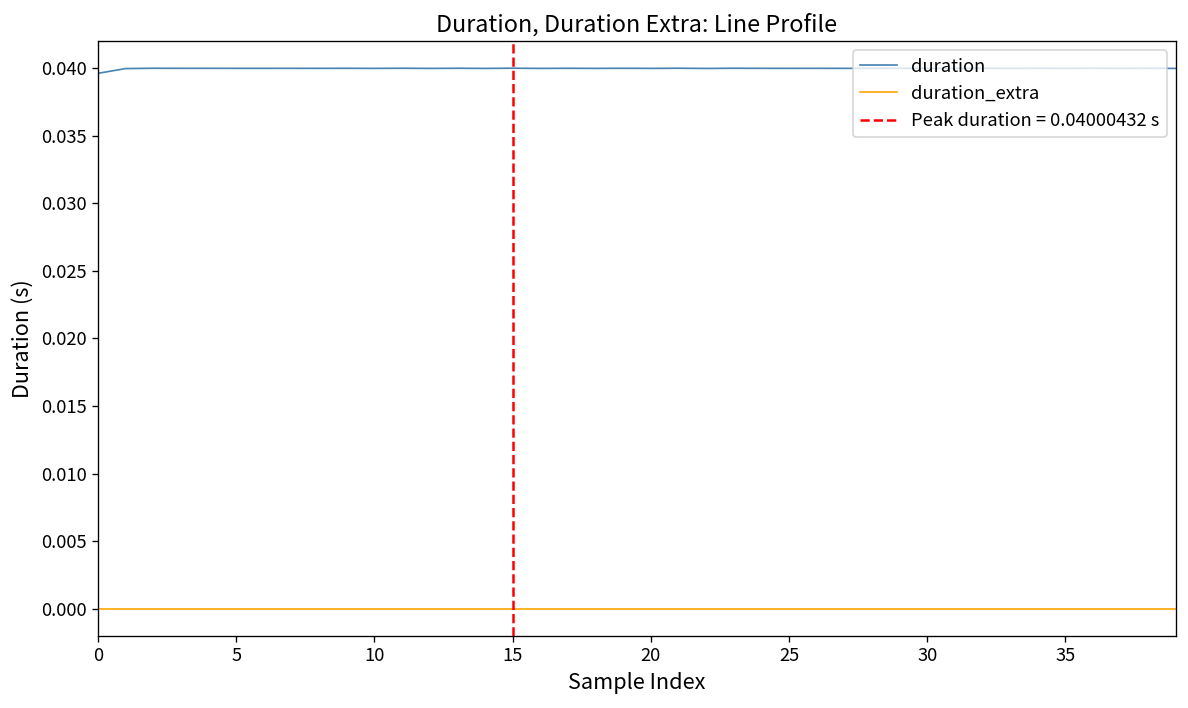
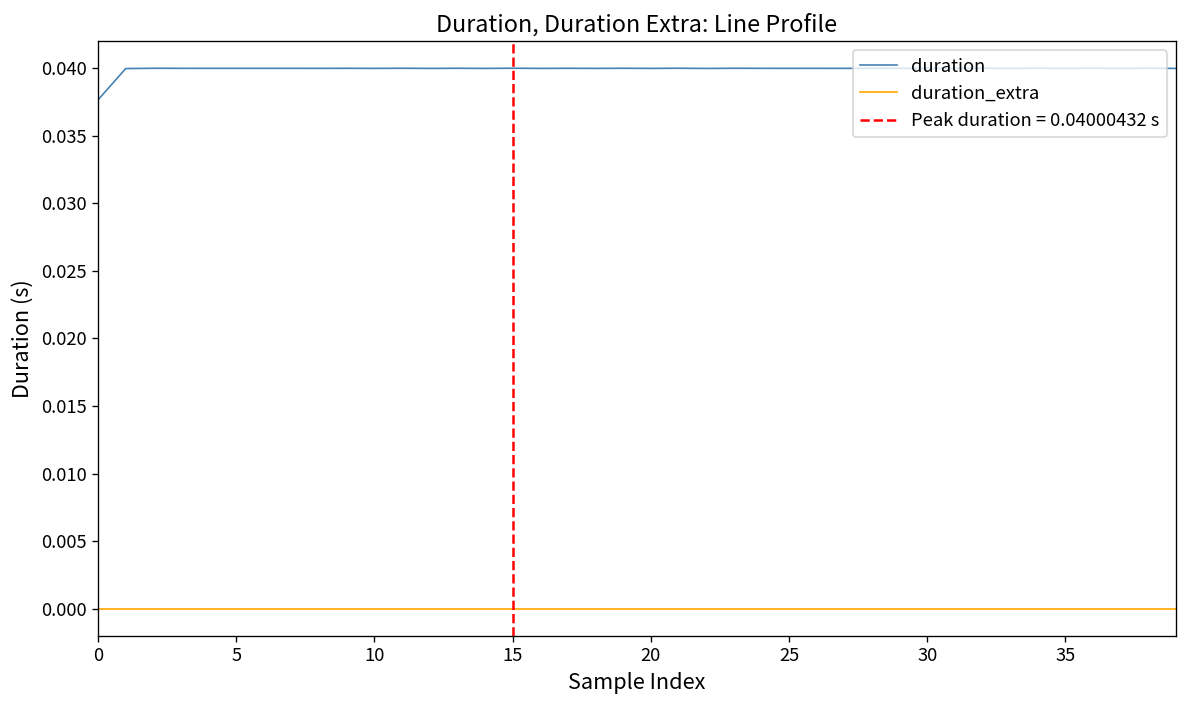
duration, 0: 0.0396 -> 0.0377
